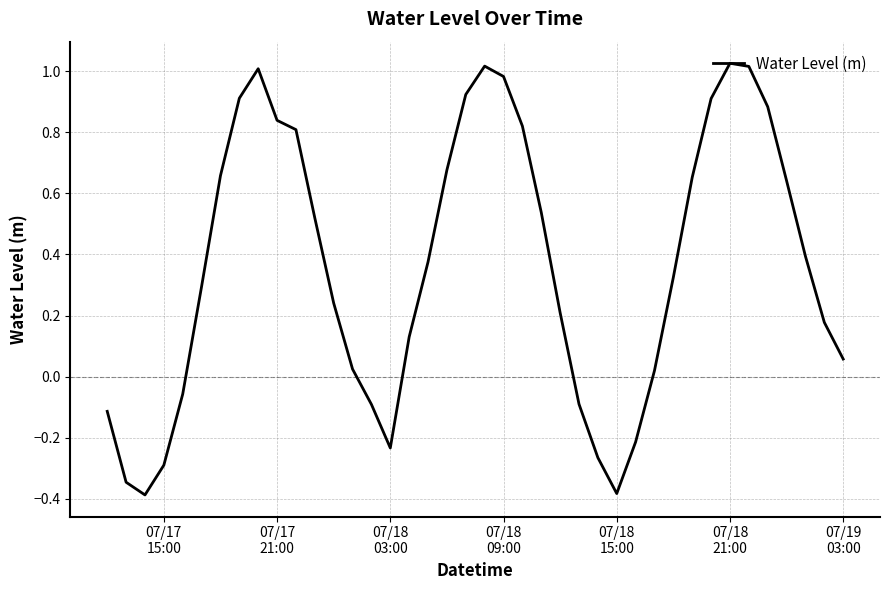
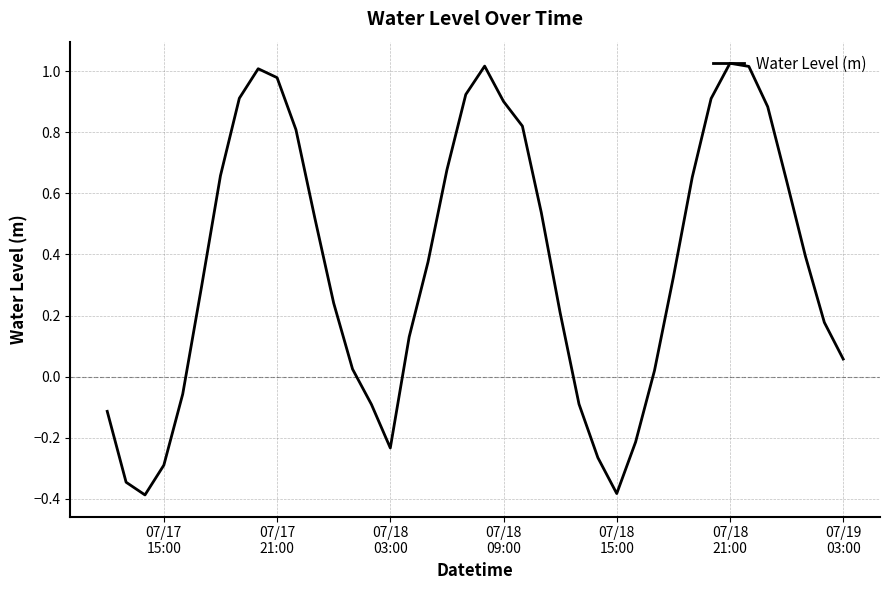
07/17 21:00: 0.84 -> 0.98
07/18 09:00: 0.98 -> 0.90
